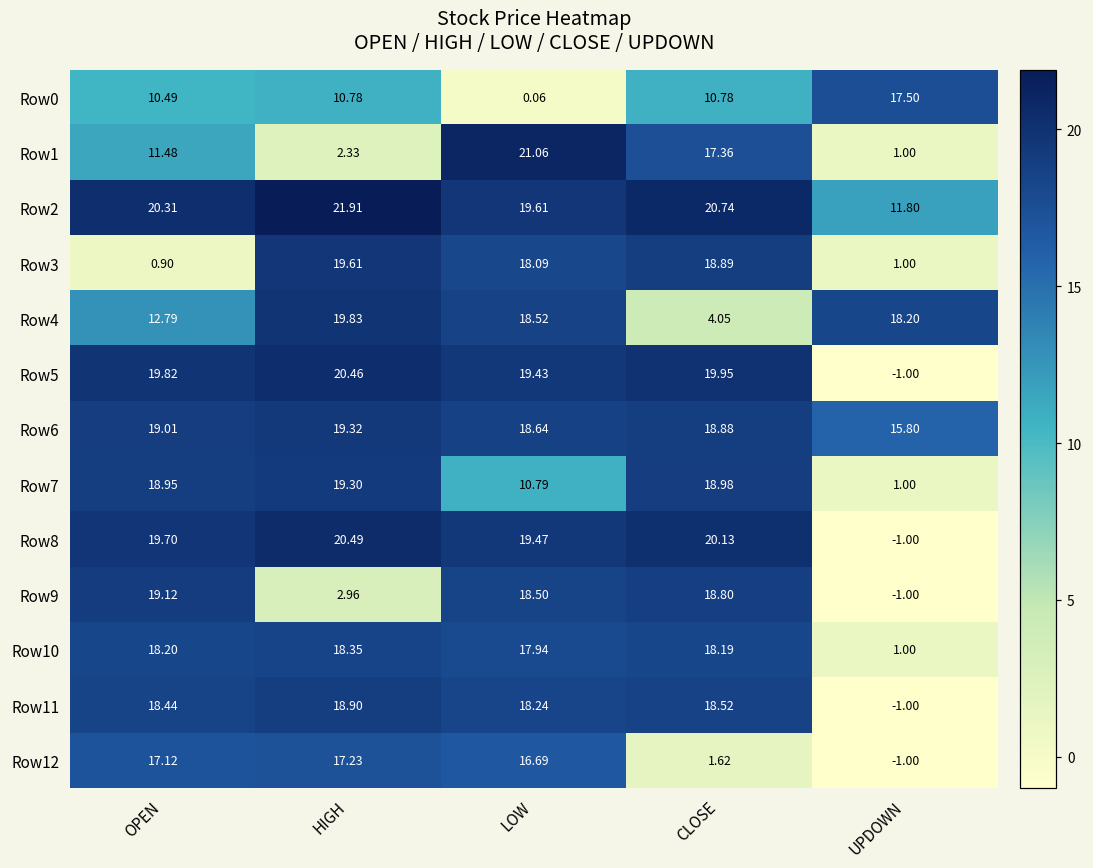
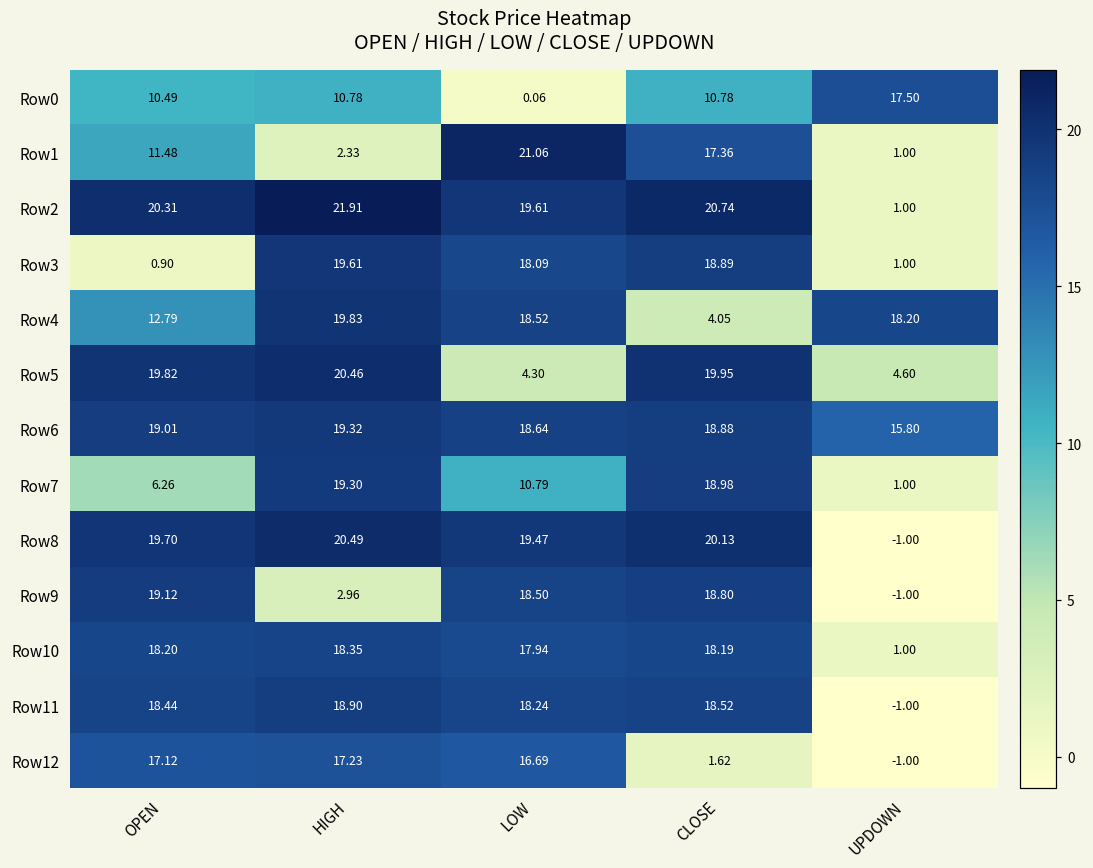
Row2, UPDOWN: 11.80 -> 1.00
Row5, LOW: 19.43 -> 4.30
Row5, UPDOWN: -1.00 -> 4.60
Row7, OPEN: 18.95 -> 6.26
